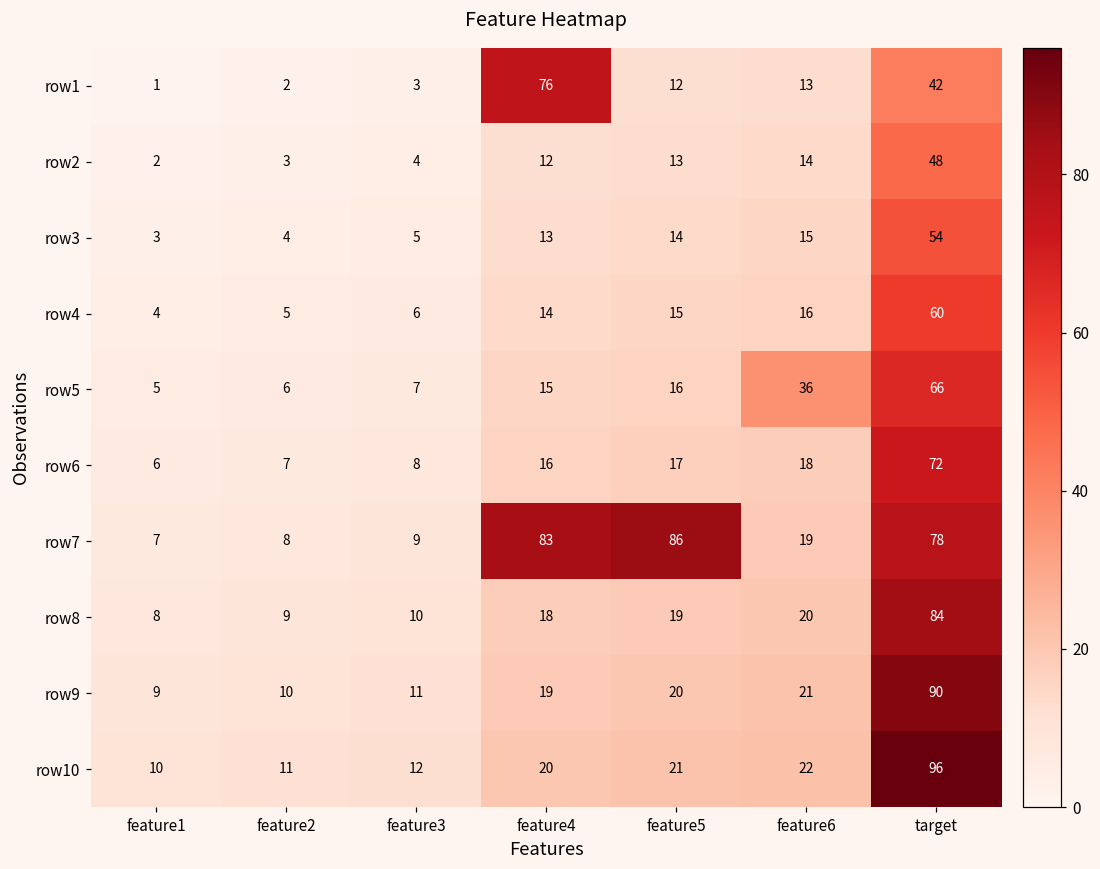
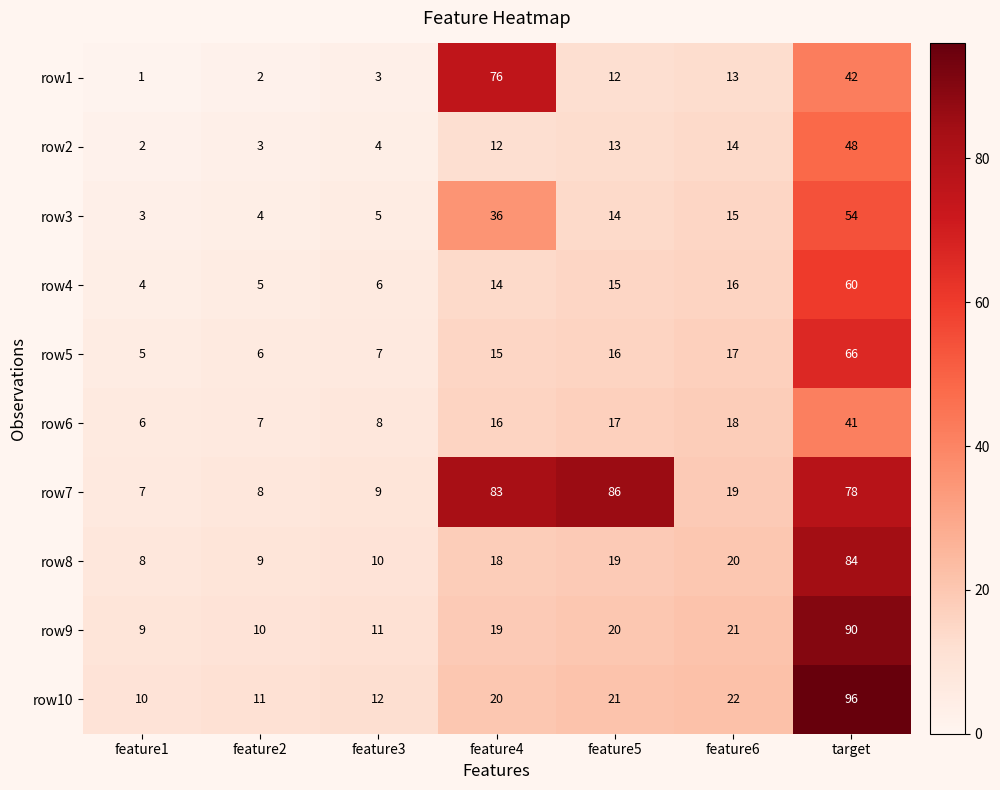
row3, feature4: 13 -> 36
row5, feature6: 36 -> 17
row6, target: 72 -> 41
